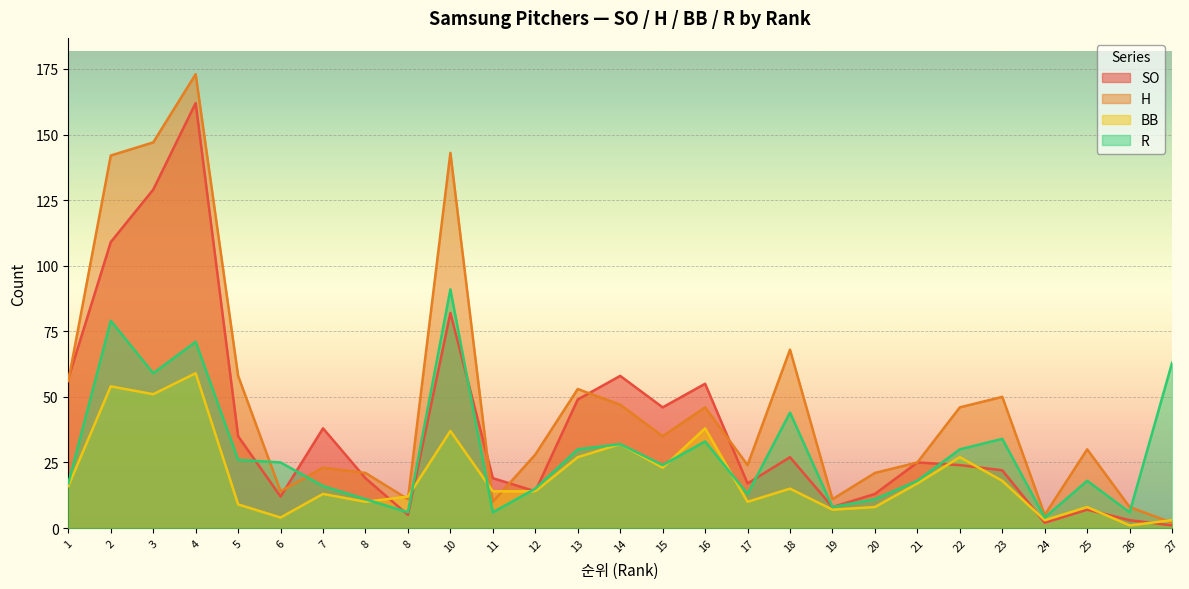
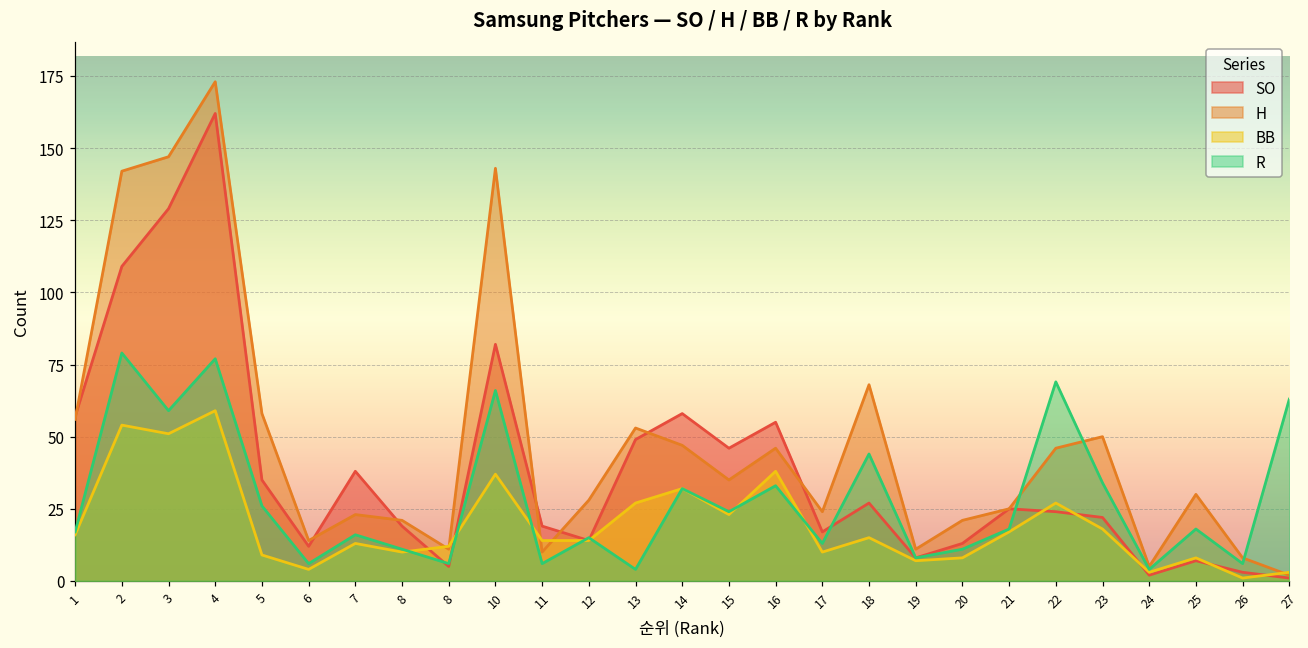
R, 4: 71 -> 77
R, 6: 25 -> 6
R, 10: 91 -> 66
R, 13: 30 -> 4
R, 22: 30 -> 69
